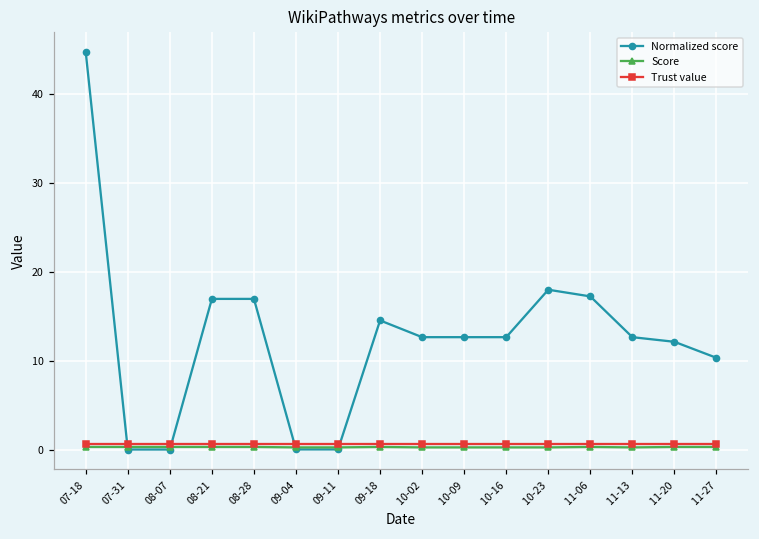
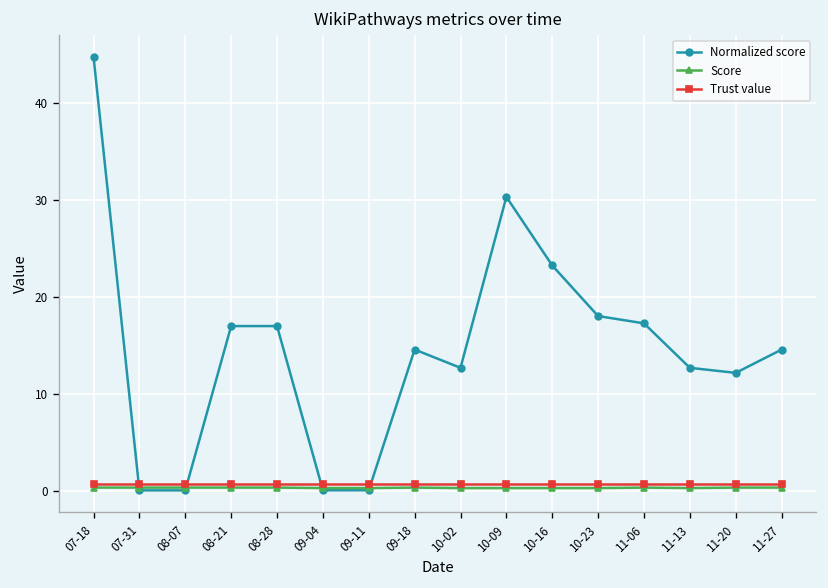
Normalized score, 10-09: 13 -> 30
Normalized score, 10-16: 13 -> 23
Normalized score, 11-27: 10 -> 15
